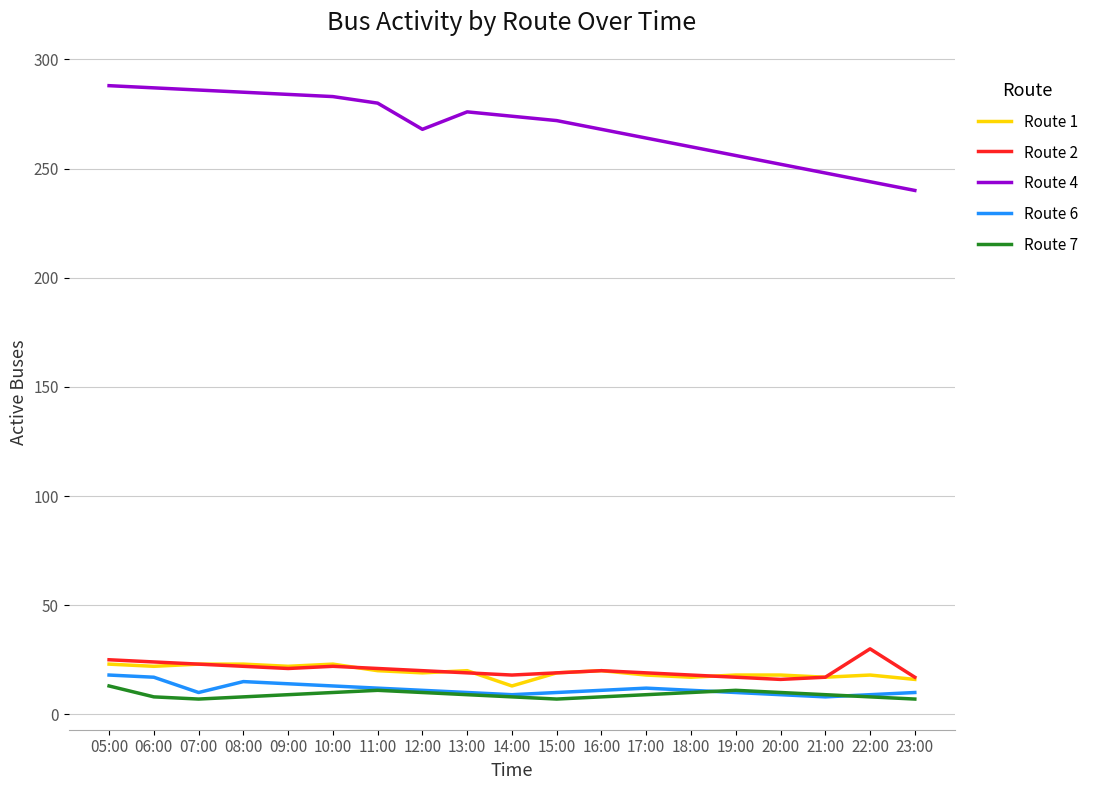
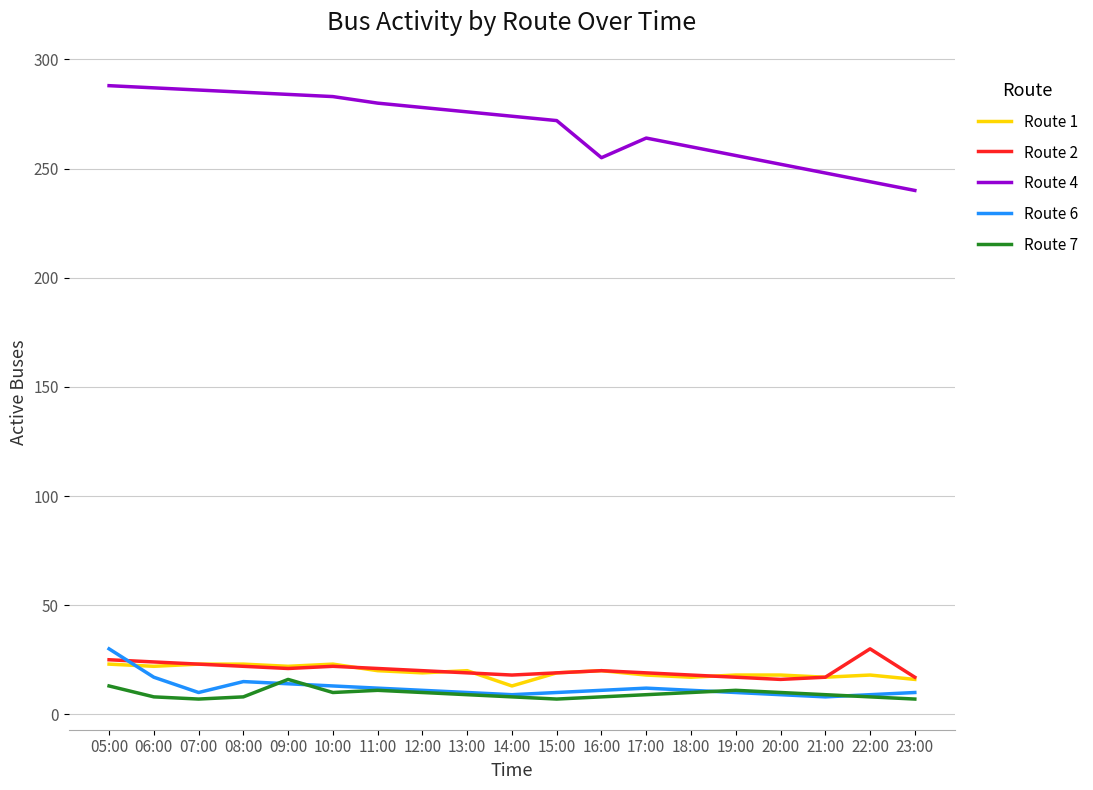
Route 6, 05:00: 18 -> 30
Route 7, 09:00: 9 -> 16
Route 4, 12:00: 268 -> 278
Route 4, 16:00: 268 -> 255
